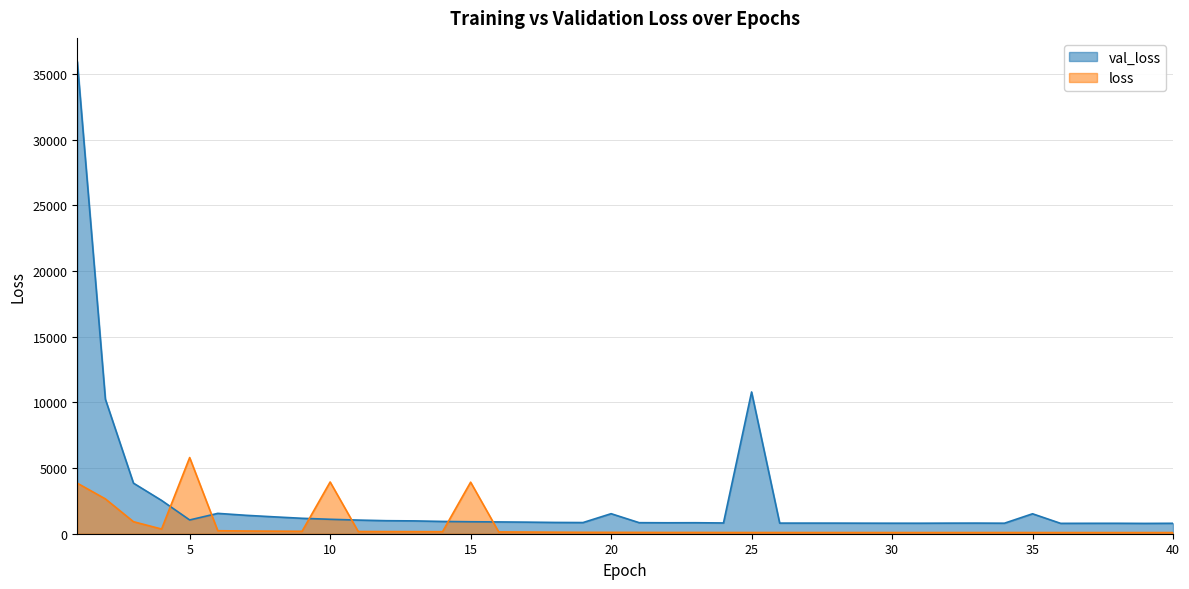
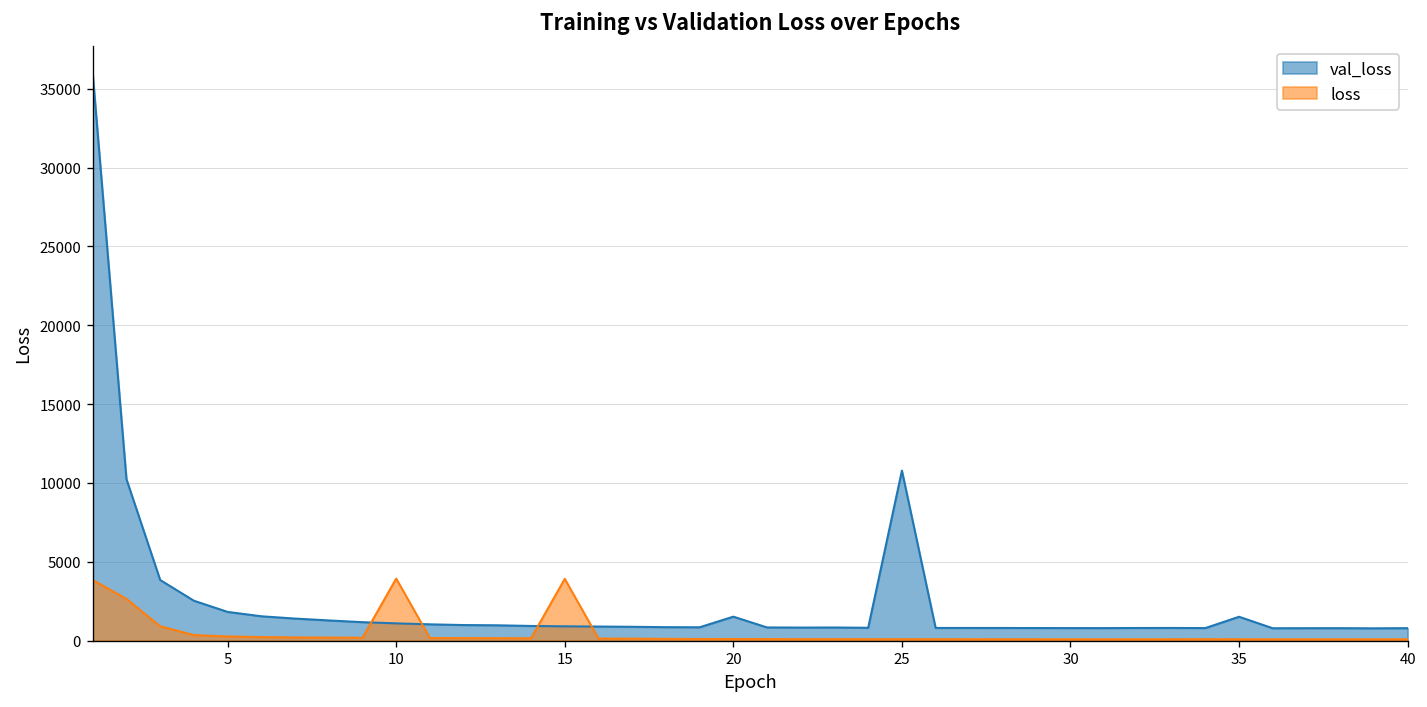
val_loss, 5: 1000 -> 1800
loss, 5: 5800 -> 300
